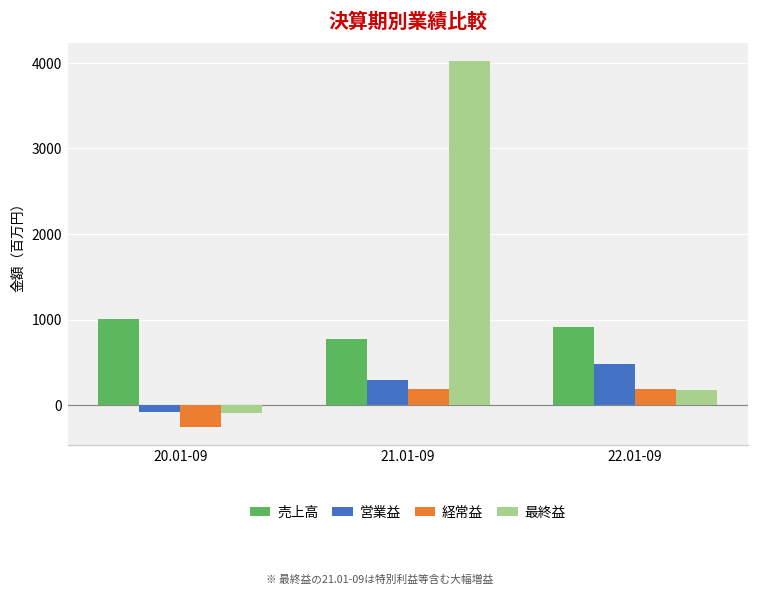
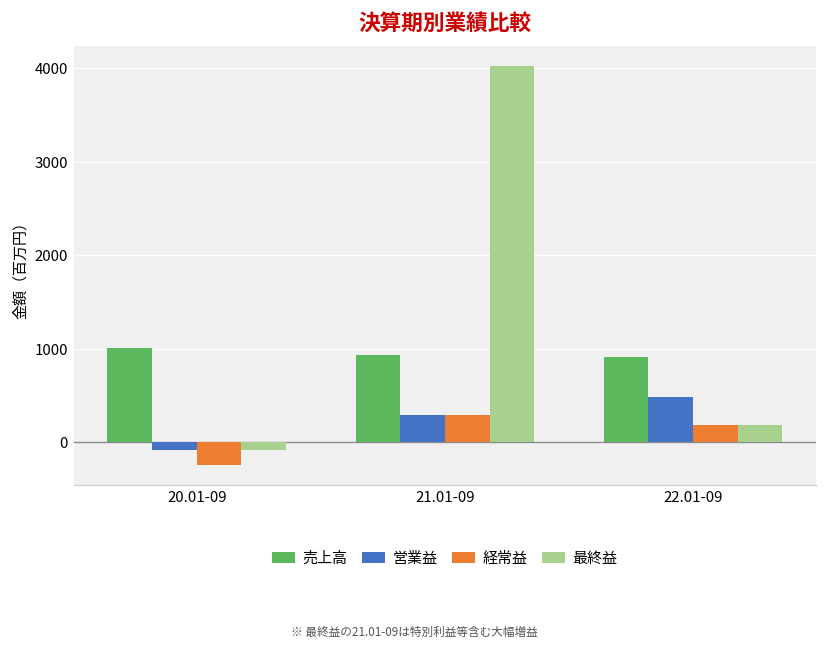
売上高, 21.01-09: 800 -> 900
経常益, 21.01-09: 200 -> 300
